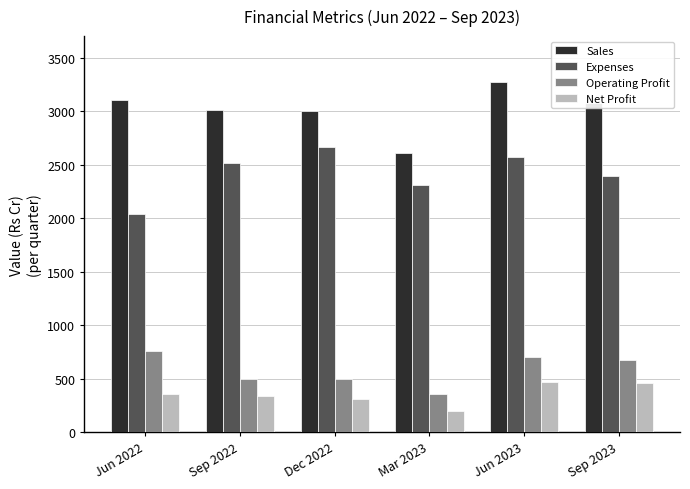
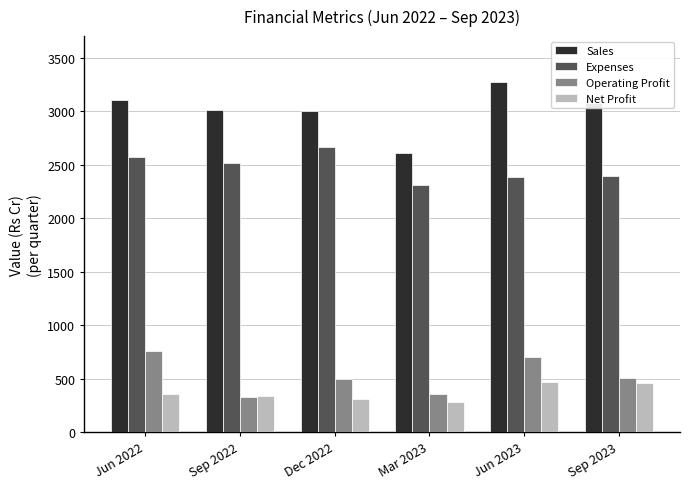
Expenses, Jun 2022: 2040 -> 2570
Operating Profit, Sep 2022: 500 -> 330
Net Profit, Mar 2023: 200 -> 290
Expenses, Jun 2023: 2570 -> 2380
Operating Profit, Sep 2023: 680 -> 510
